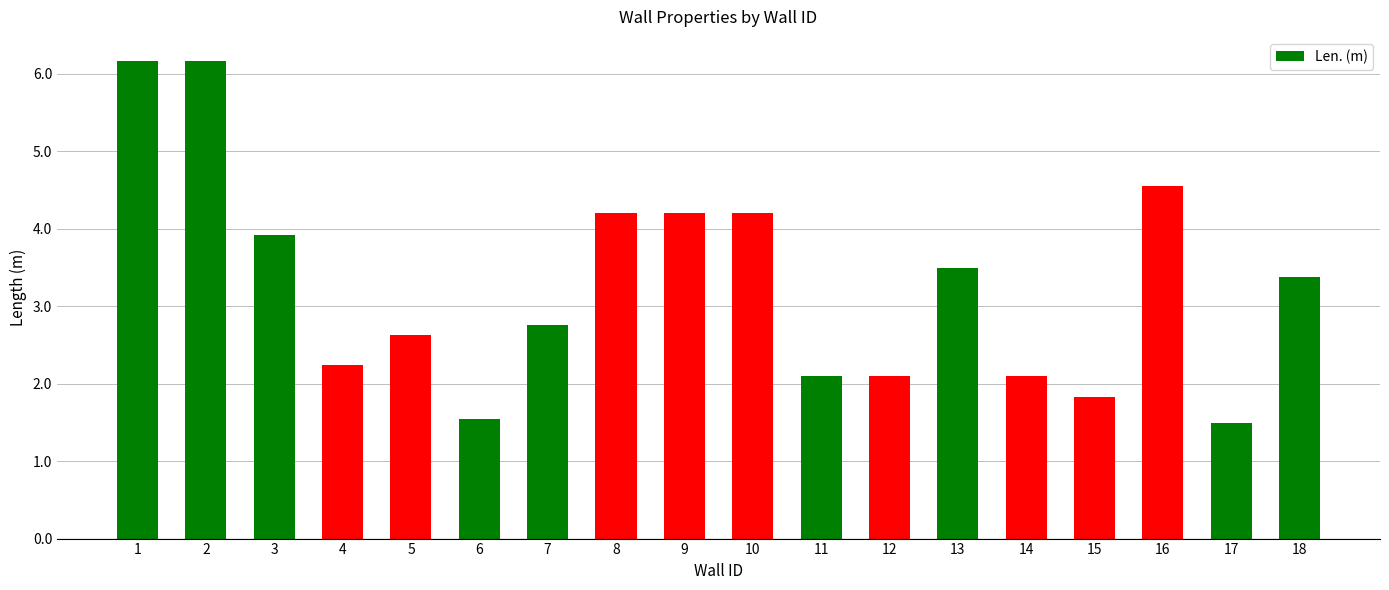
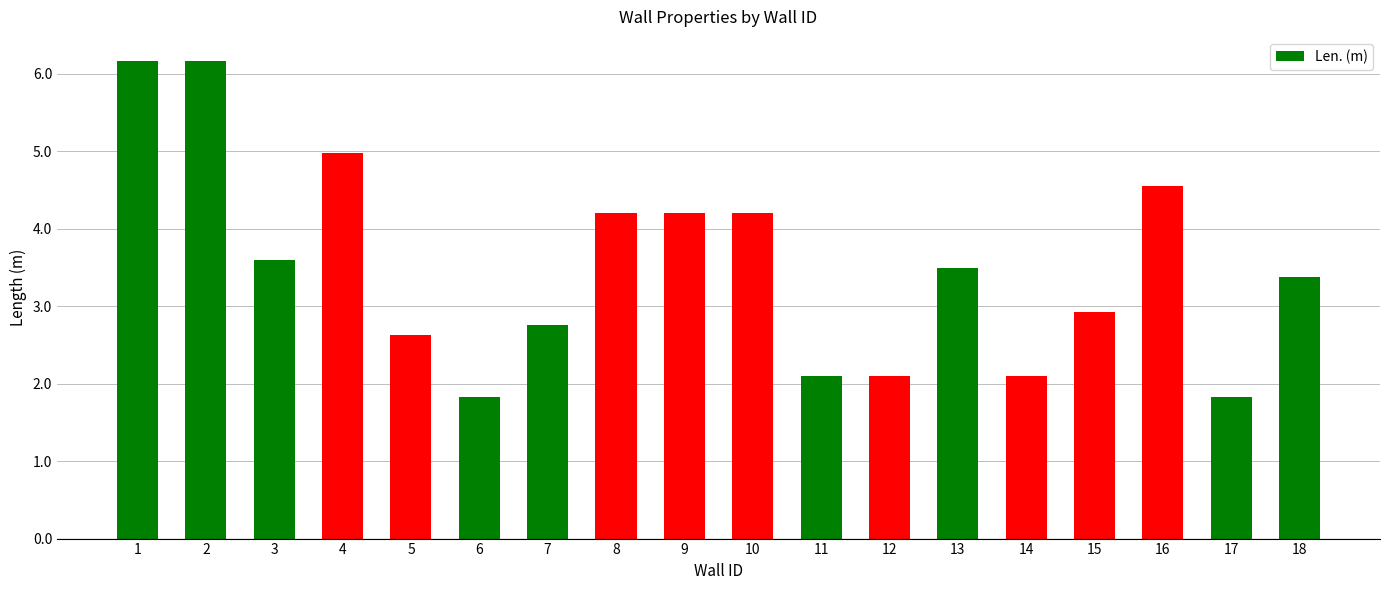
3: 3.9 -> 3.6
4: 2.2 -> 5.0
6: 1.5 -> 1.8
15: 1.8 -> 2.9
17: 1.5 -> 1.8
